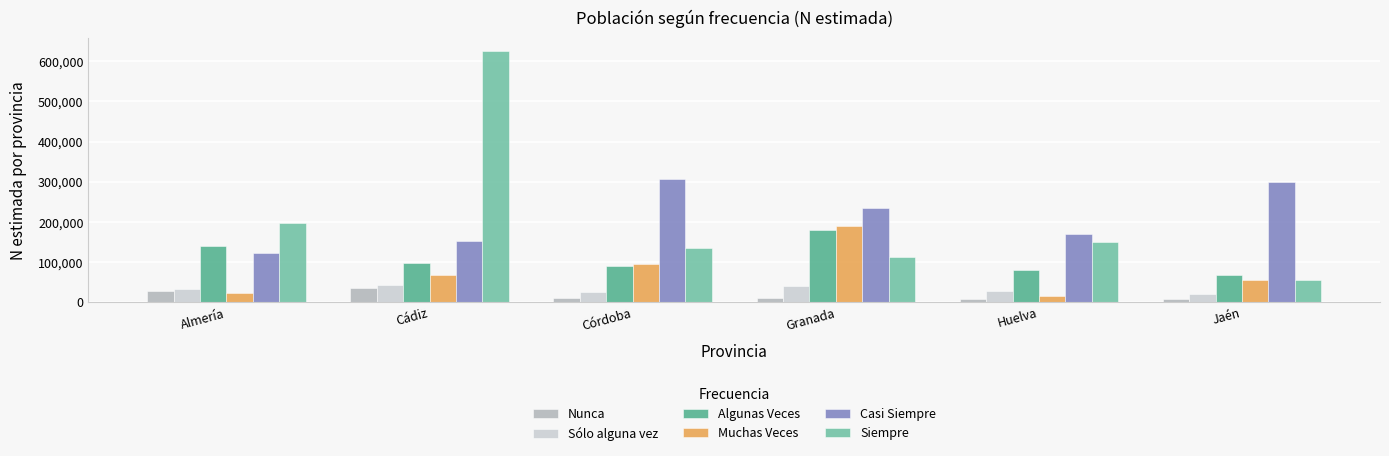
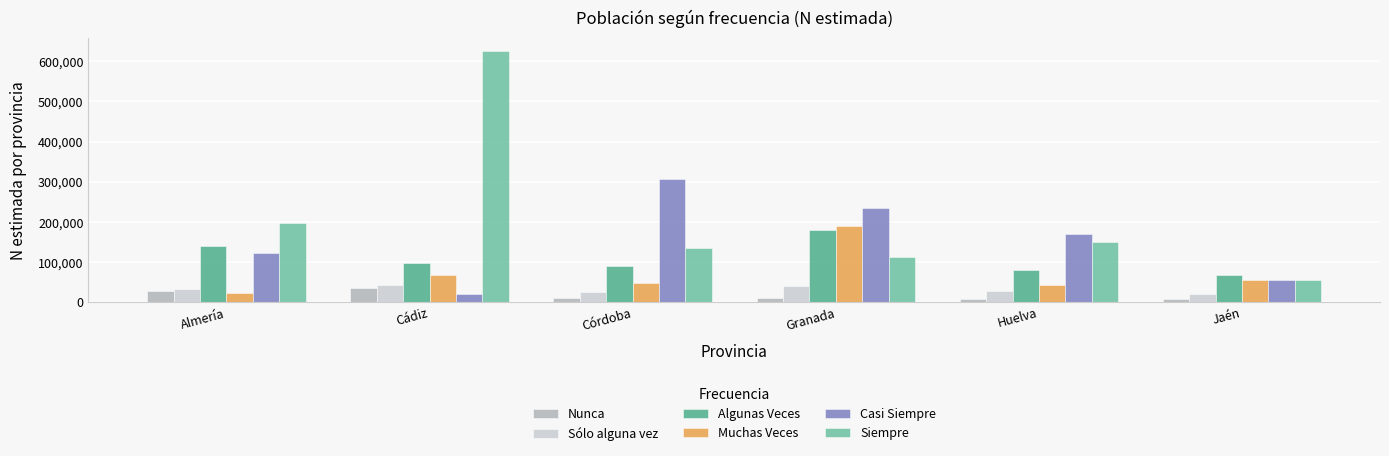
Casi Siempre, Cádiz: 150,000 -> 20,000
Muchas Veces, Córdoba: 100,000 -> 50,000
Muchas Veces, Huelva: 20,000 -> 40,000
Casi Siempre, Jaén: 300,000 -> 60,000
